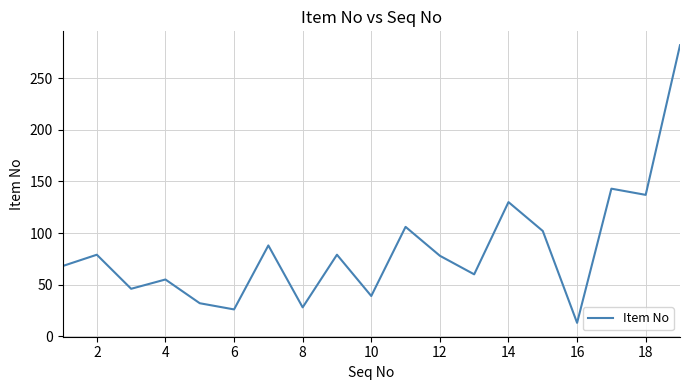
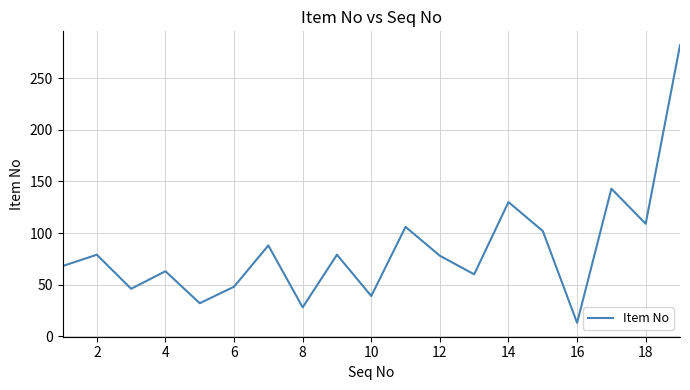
4: 55 -> 63
6: 26 -> 48
18: 137 -> 109
